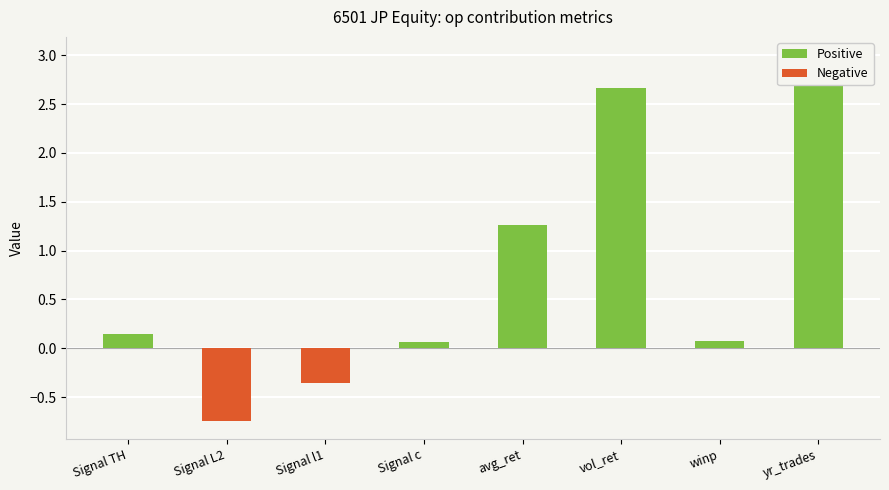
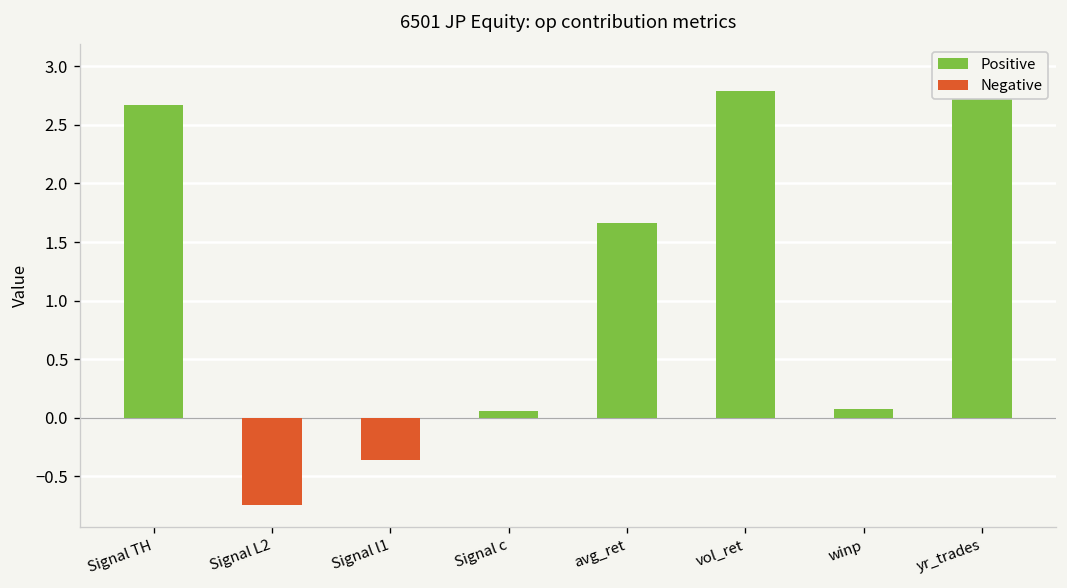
Positive, Signal TH: 0.1 -> 2.7
Positive, avg_ret: 1.3 -> 1.7
Positive, vol_ret: 2.7 -> 2.8
